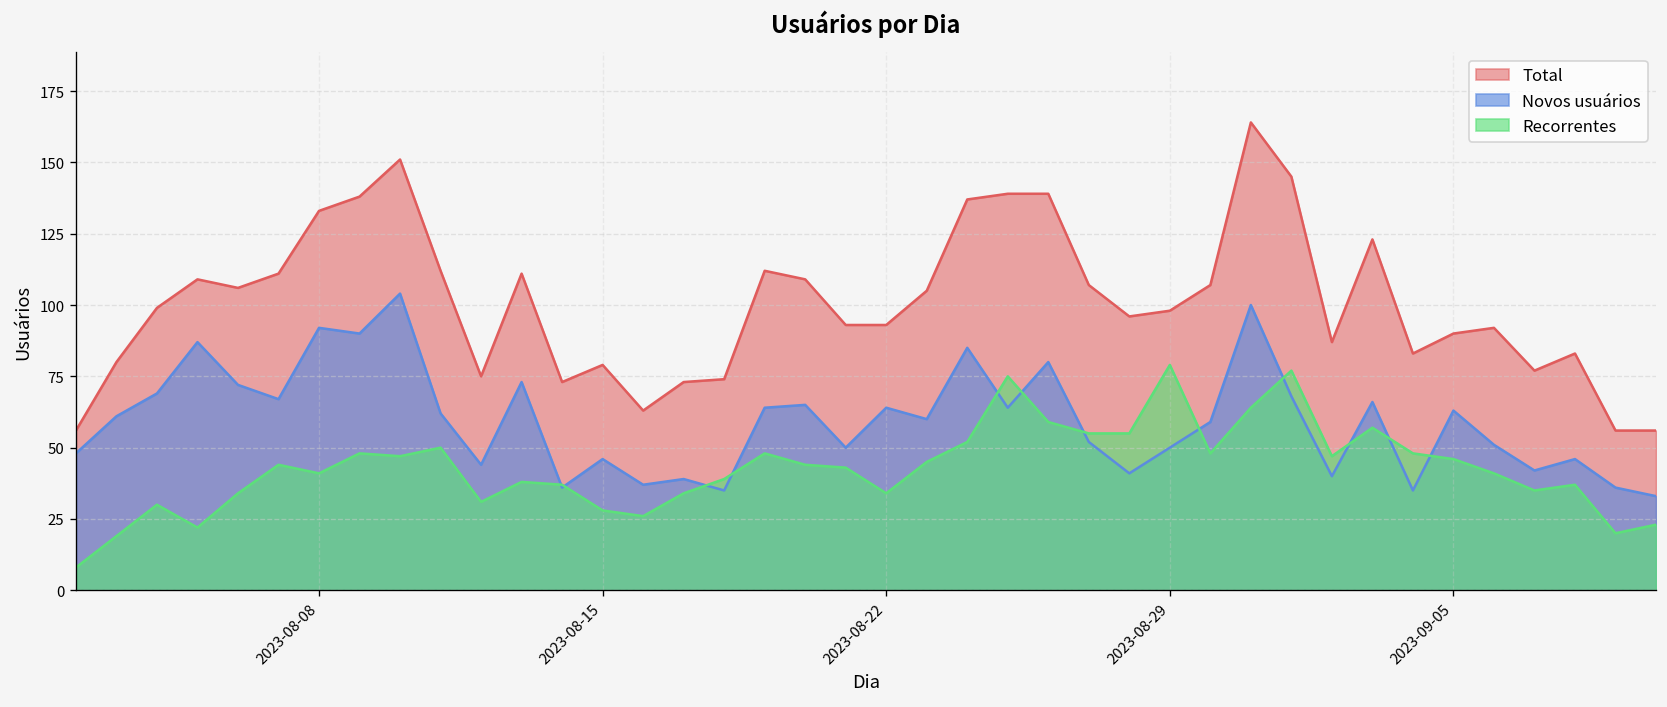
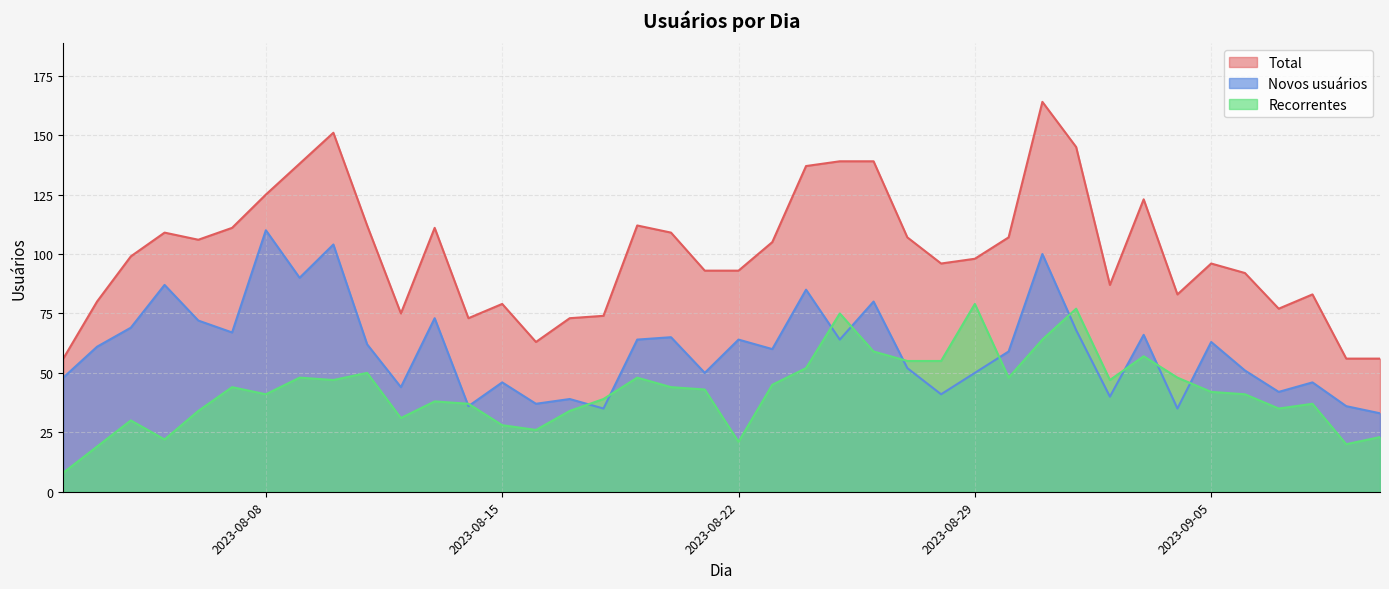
Total, 2023-08-08: 133 -> 125
Novos usuários, 2023-08-08: 92 -> 110
Recorrentes, 2023-08-22: 34 -> 21
Total, 2023-09-05: 90 -> 96
Recorrentes, 2023-09-05: 46 -> 42
